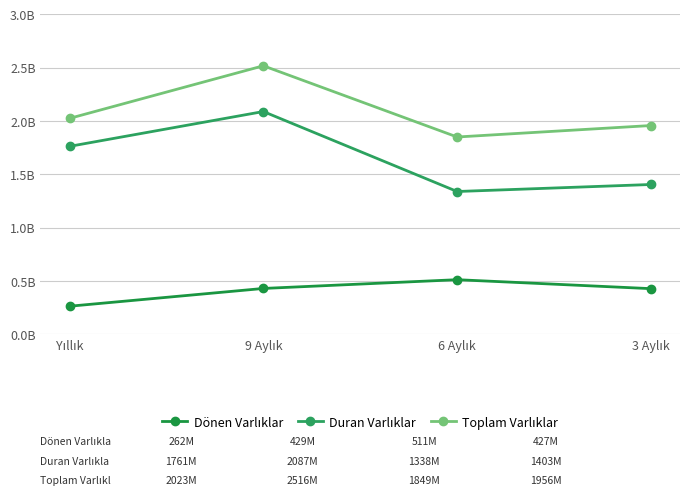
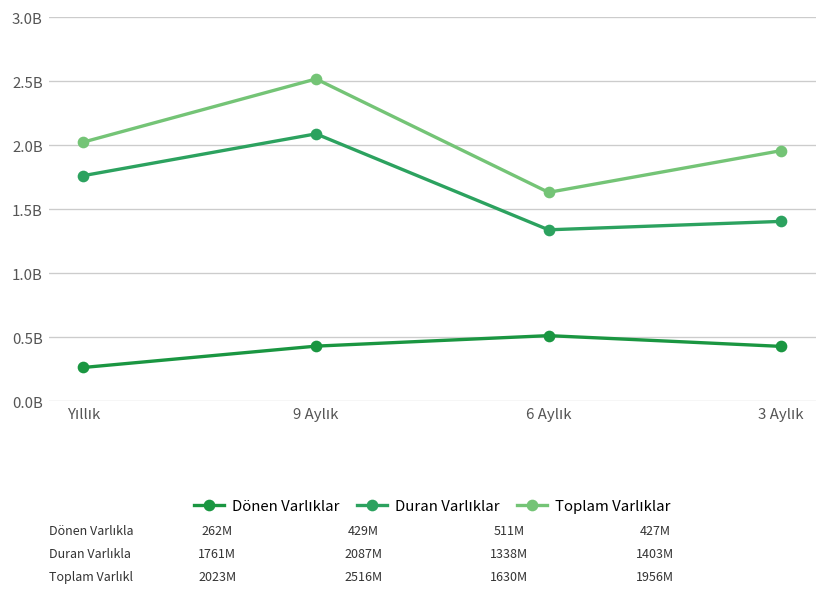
Toplam Varlıklar, 6 Aylık: 1849M -> 1630M
